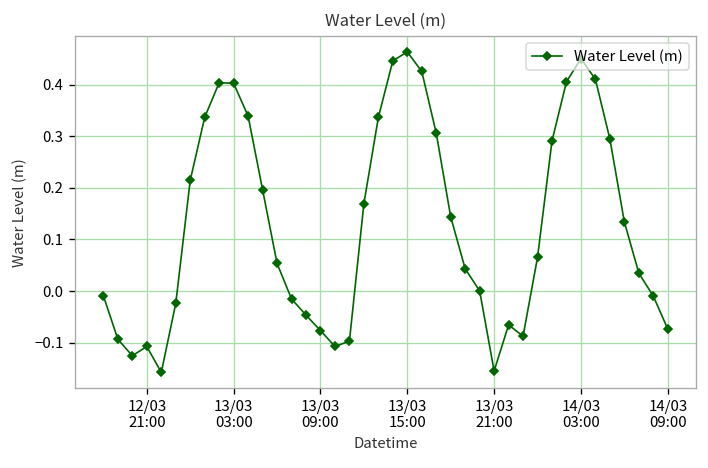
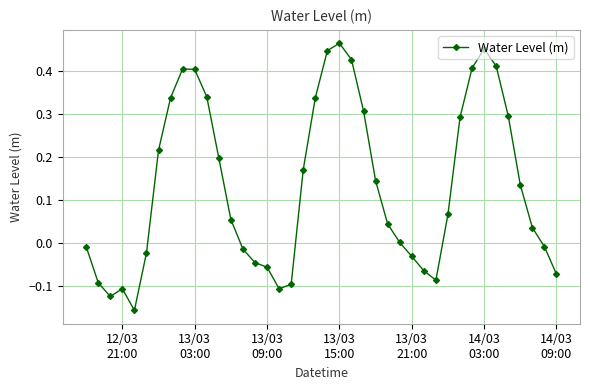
13/03 09:00: -0.08 -> -0.06
13/03 21:00: -0.16 -> -0.03
